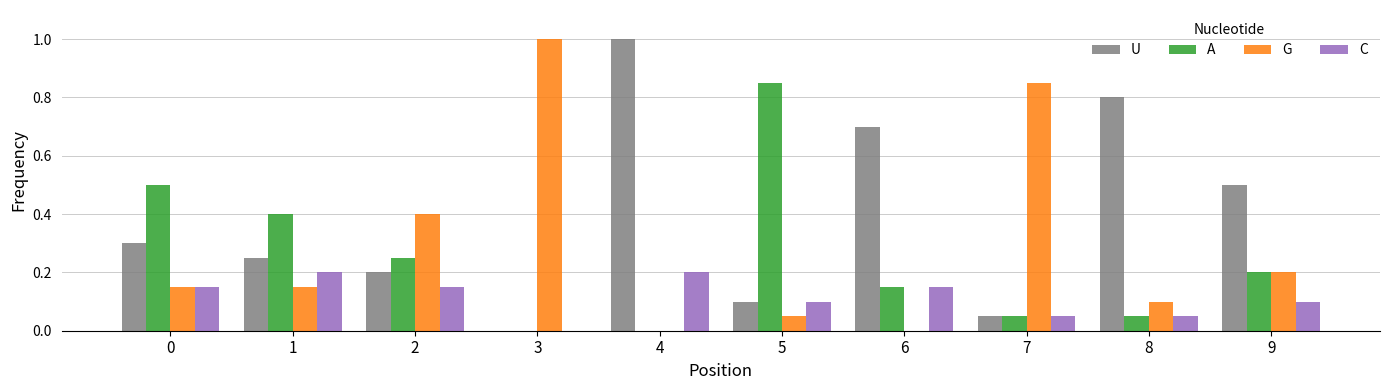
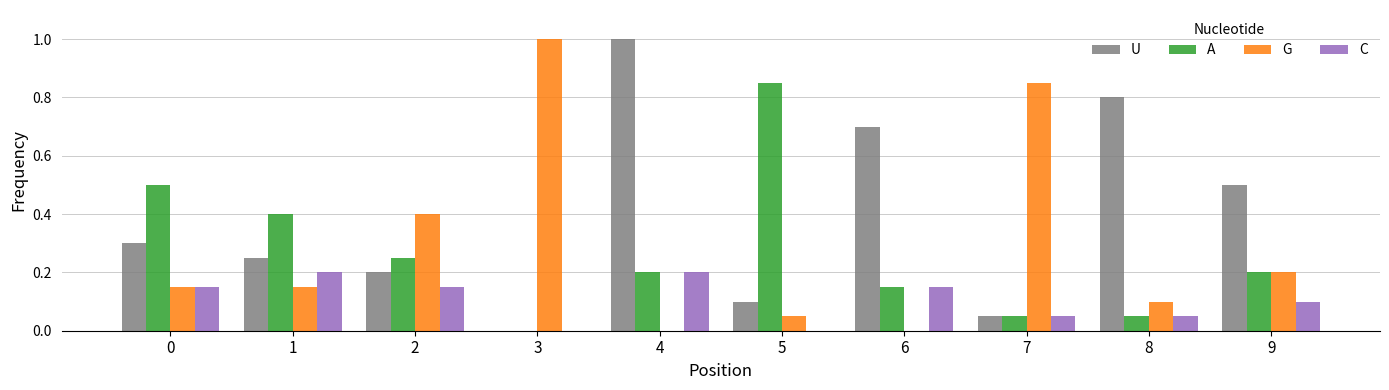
A, 4: 0.0 -> 0.2
C, 5: 0.1 -> 0.0
